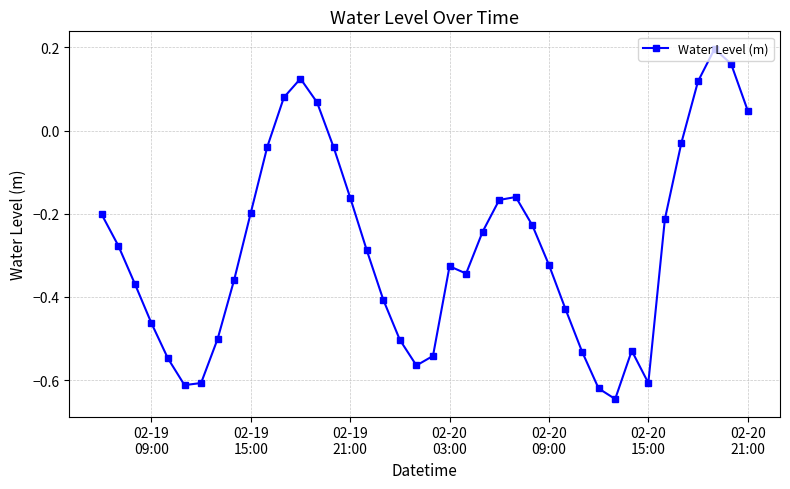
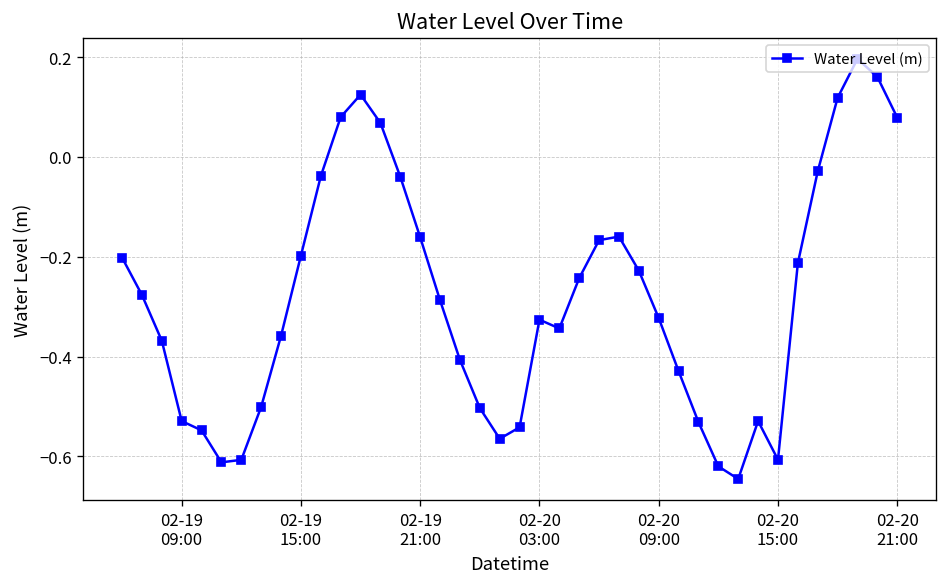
02-19 09:00: -0.46 -> -0.53
02-20 21:00: 0.05 -> 0.08
